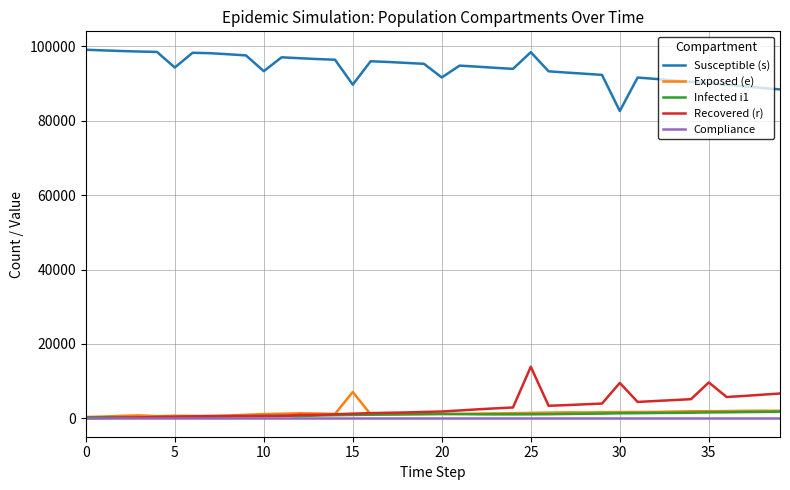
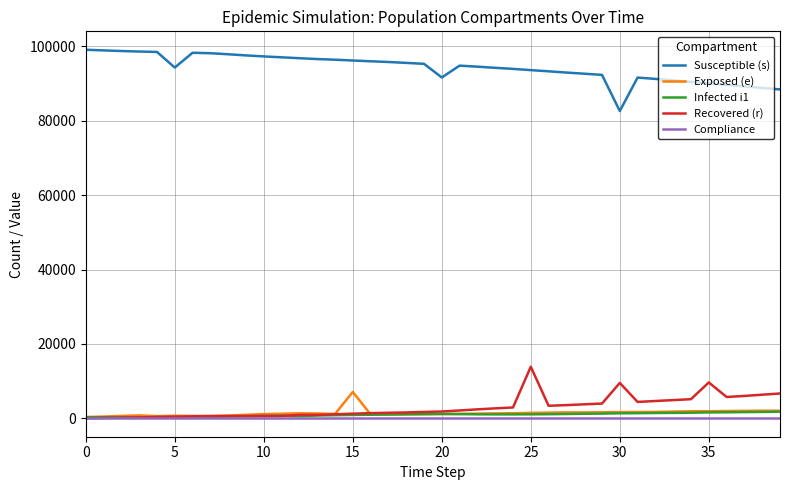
Susceptible (s), 10: 93000 -> 97000
Susceptible (s), 15: 90000 -> 96000
Susceptible (s), 25: 98000 -> 94000
